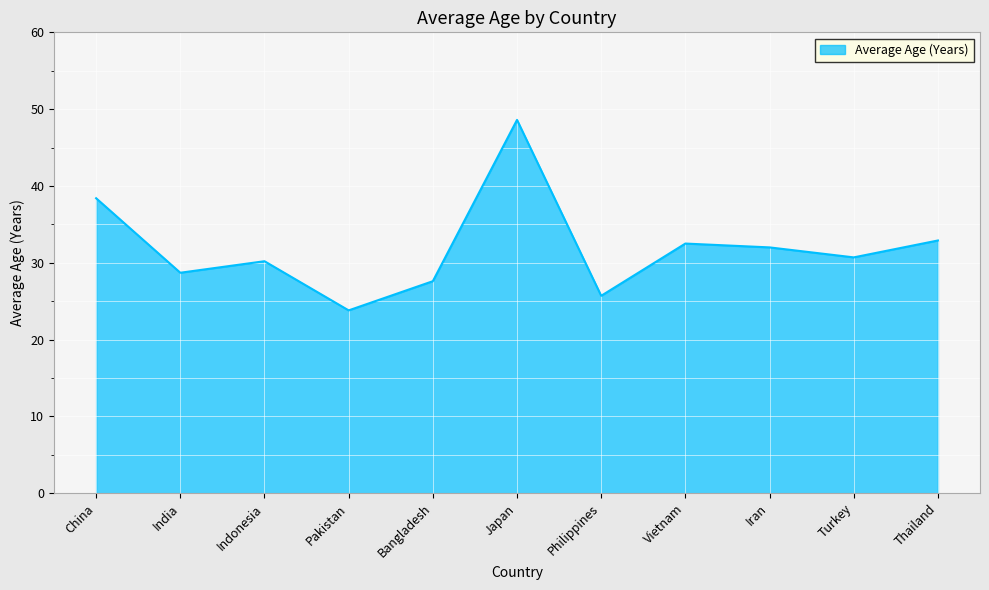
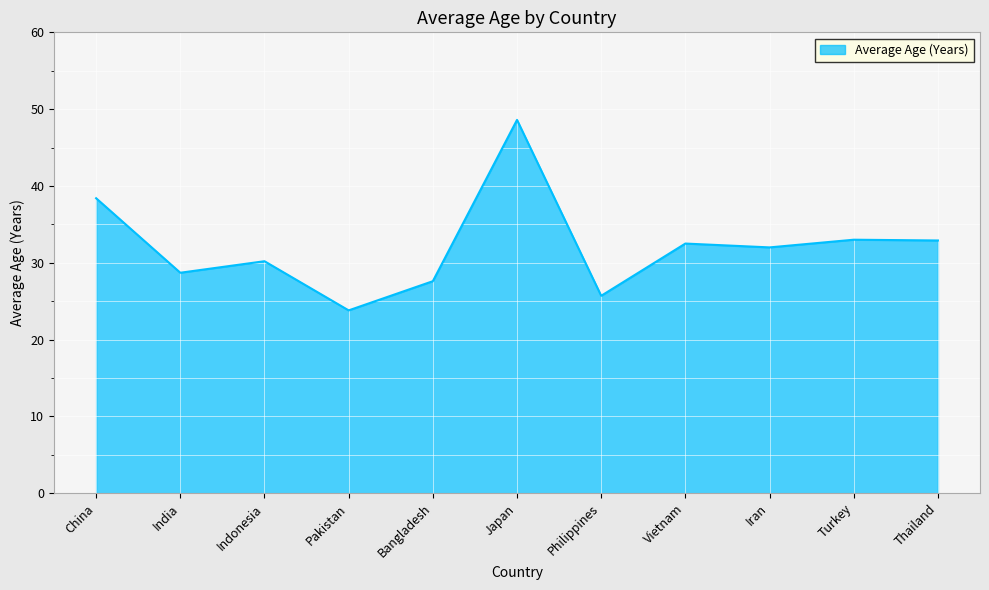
Turkey: 31 -> 33
